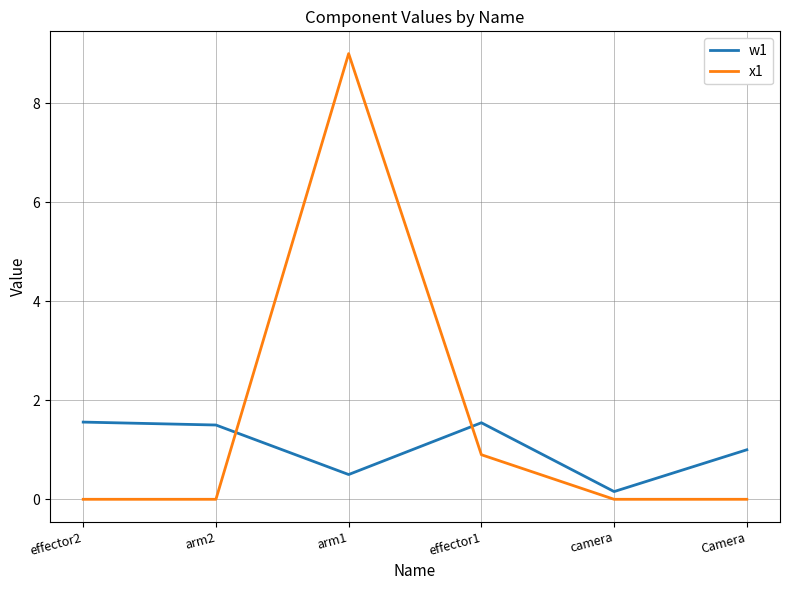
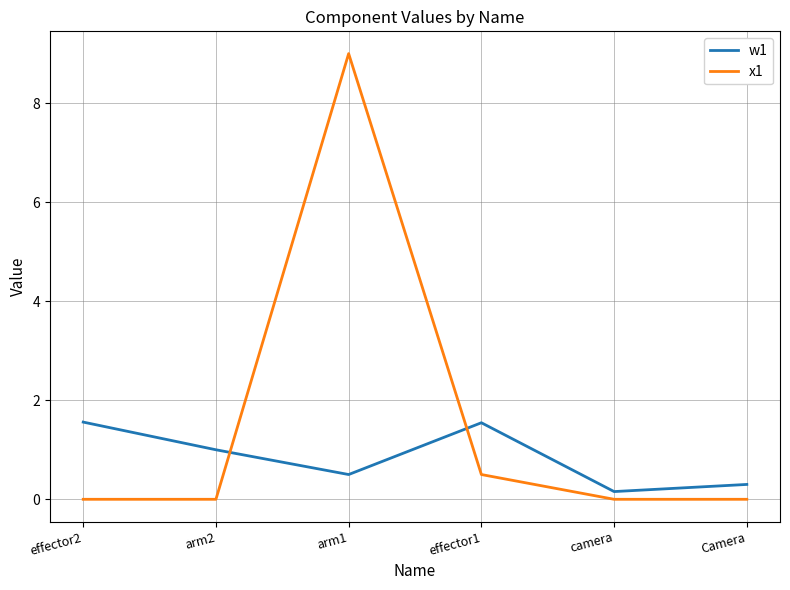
w1, arm2: 1.5 -> 1.0
x1, effector1: 0.9 -> 0.5
w1, Camera: 1.0 -> 0.3
